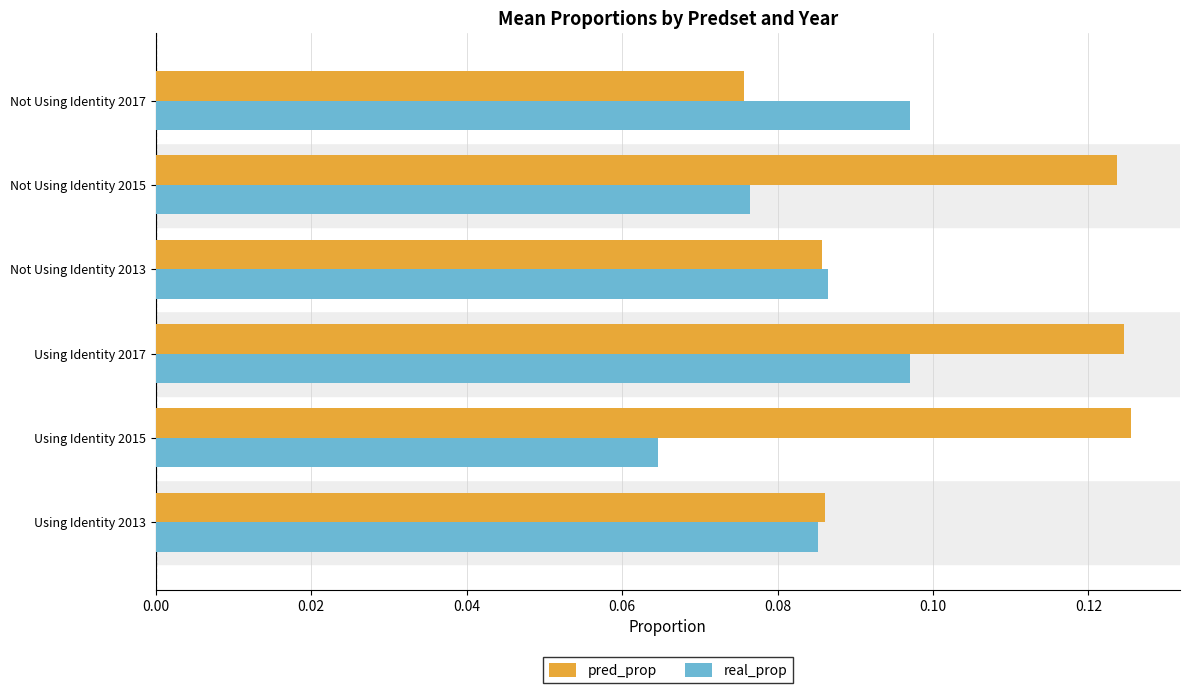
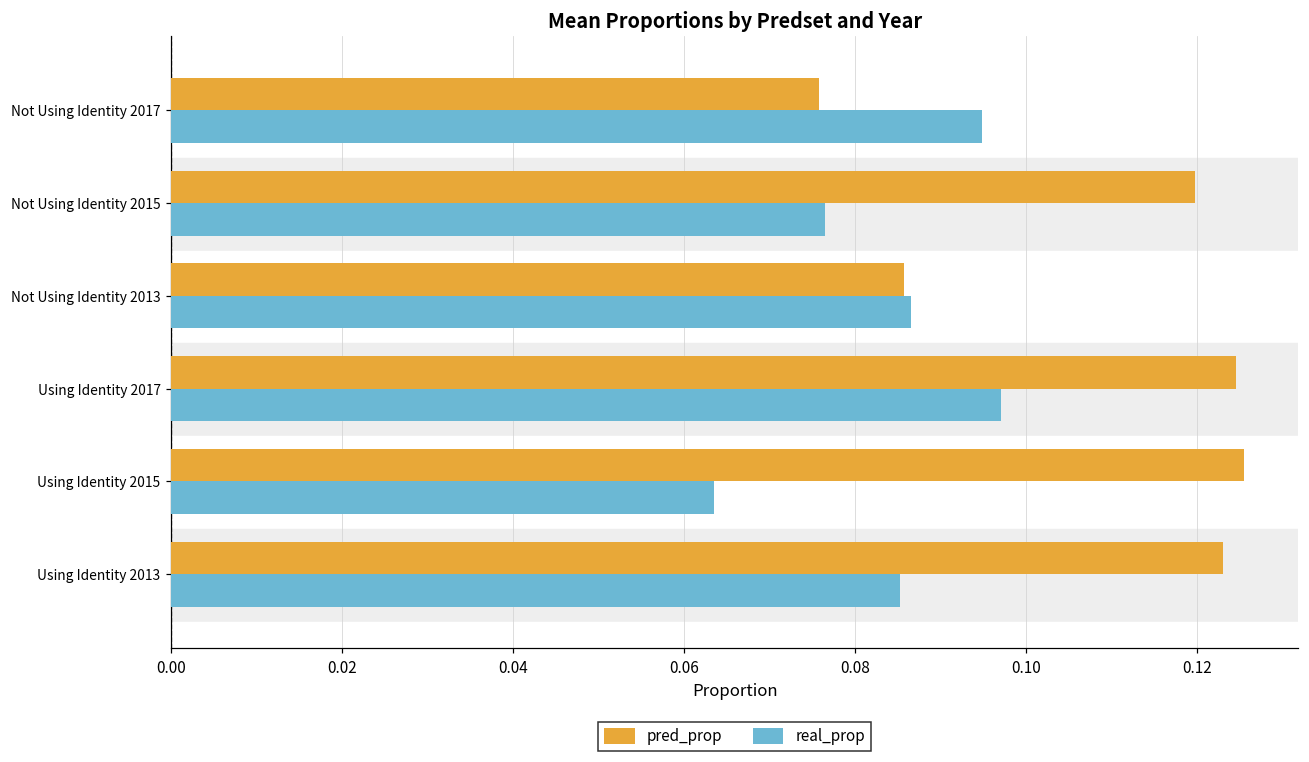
real_prop, Not Using Identity 2017: 0.097 -> 0.095
pred_prop, Not Using Identity 2015: 0.124 -> 0.120
real_prop, Using Identity 2015: 0.065 -> 0.063
pred_prop, Using Identity 2013: 0.086 -> 0.123
